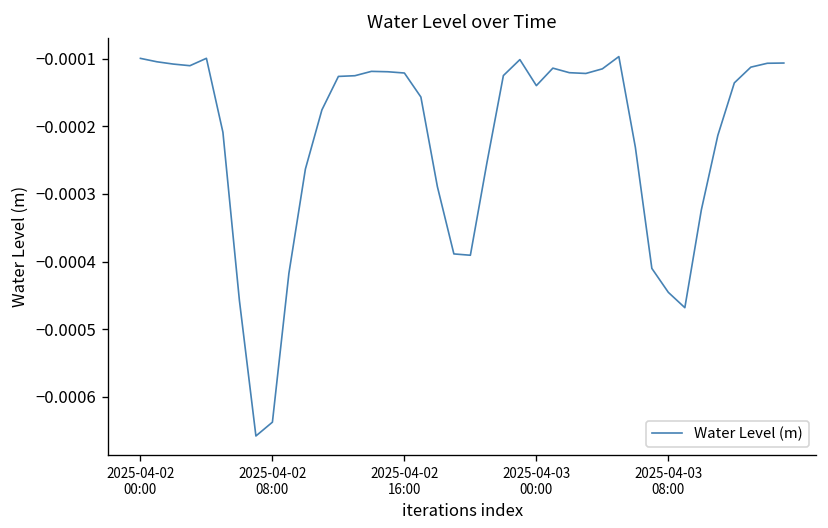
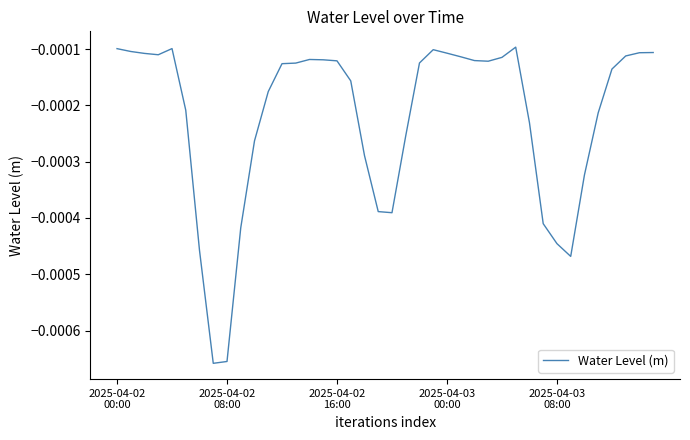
2025-04-02 08:00: -0.00064 -> -0.00065
2025-04-03 00:00: -0.00014 -> -0.00011
